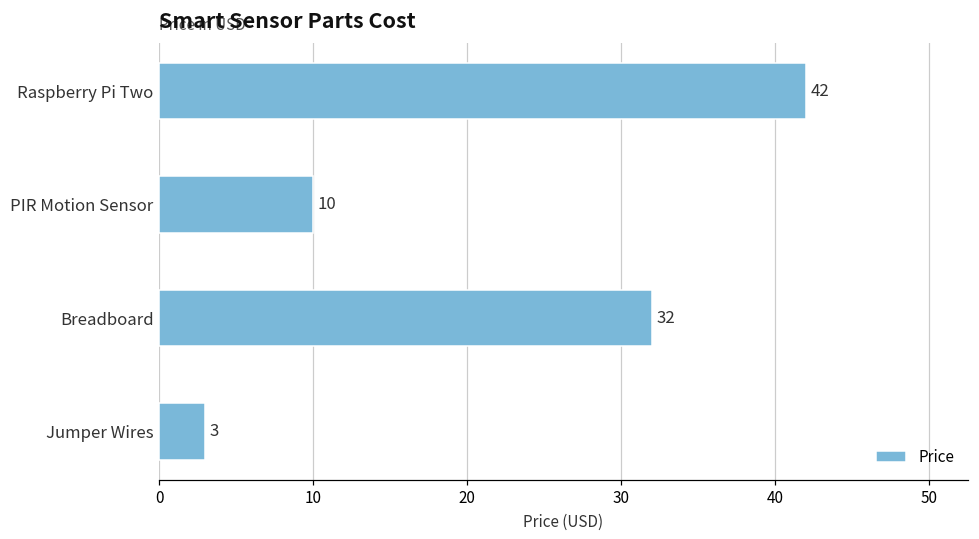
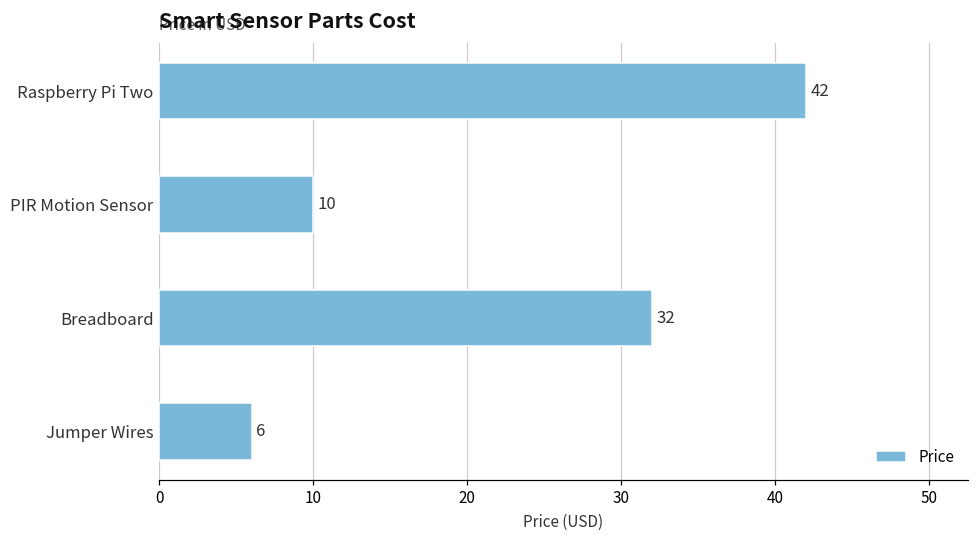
Jumper Wires: 3 -> 6
